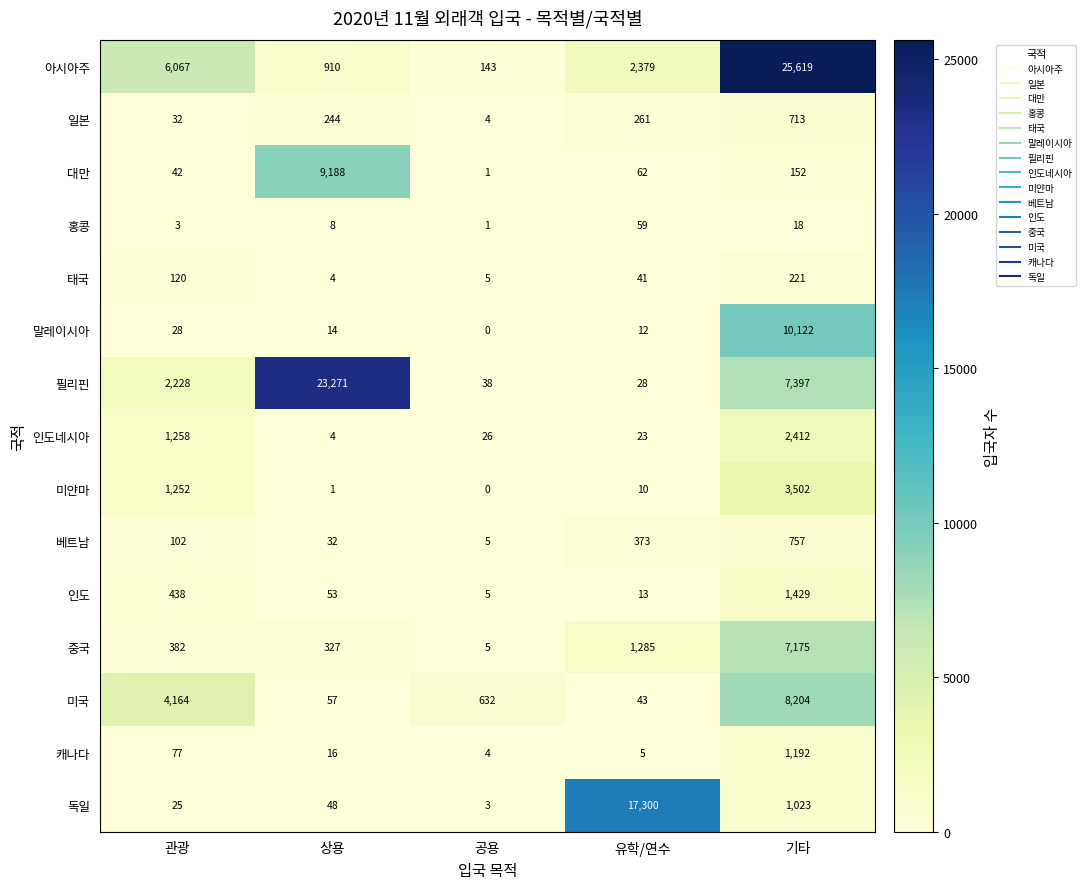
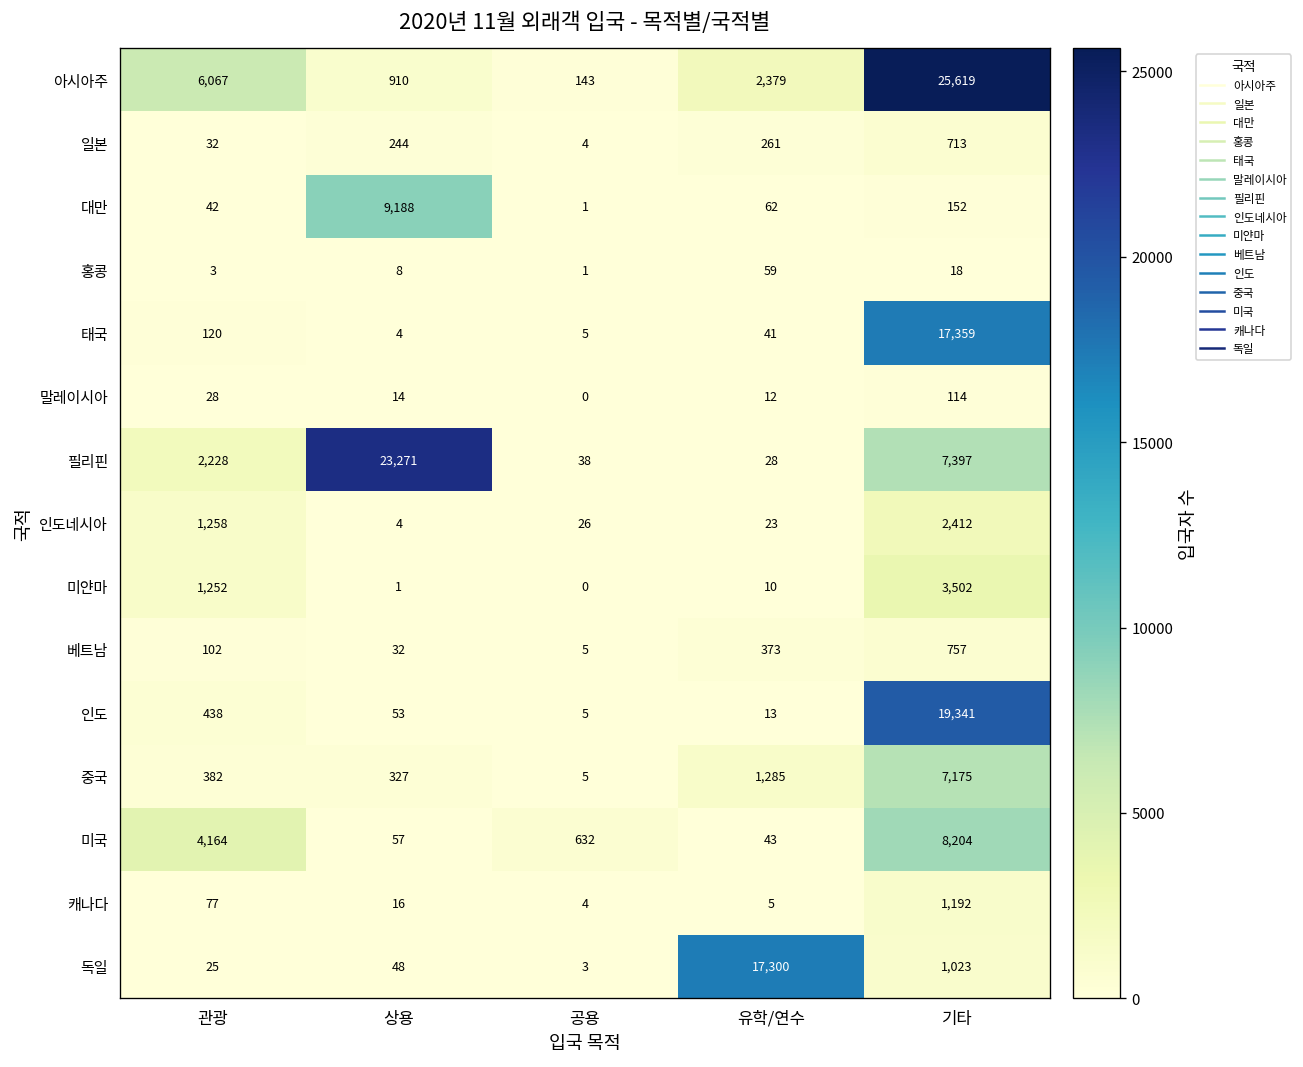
태국, 기타: 221 -> 17,359
말레이시아, 기타: 10,122 -> 114
인도, 기타: 1,429 -> 19,341
